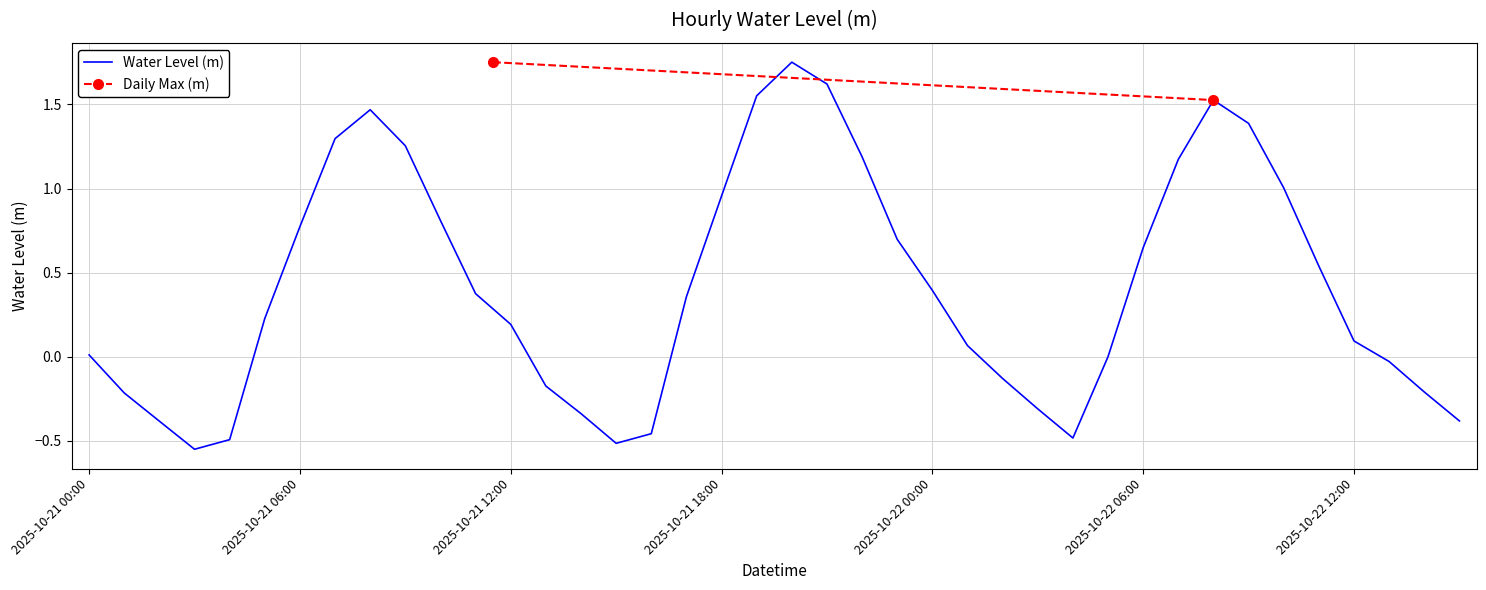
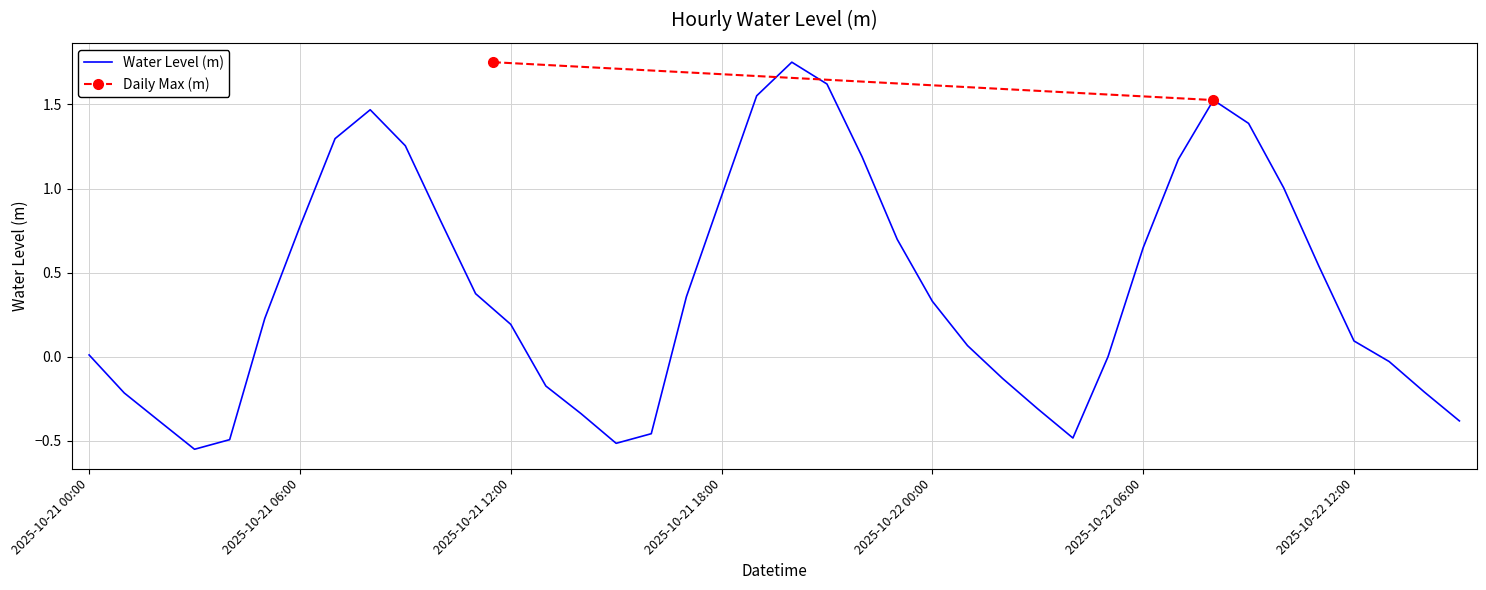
Water Level (m), 2025-10-22 00:00: 0.39 -> 0.33
